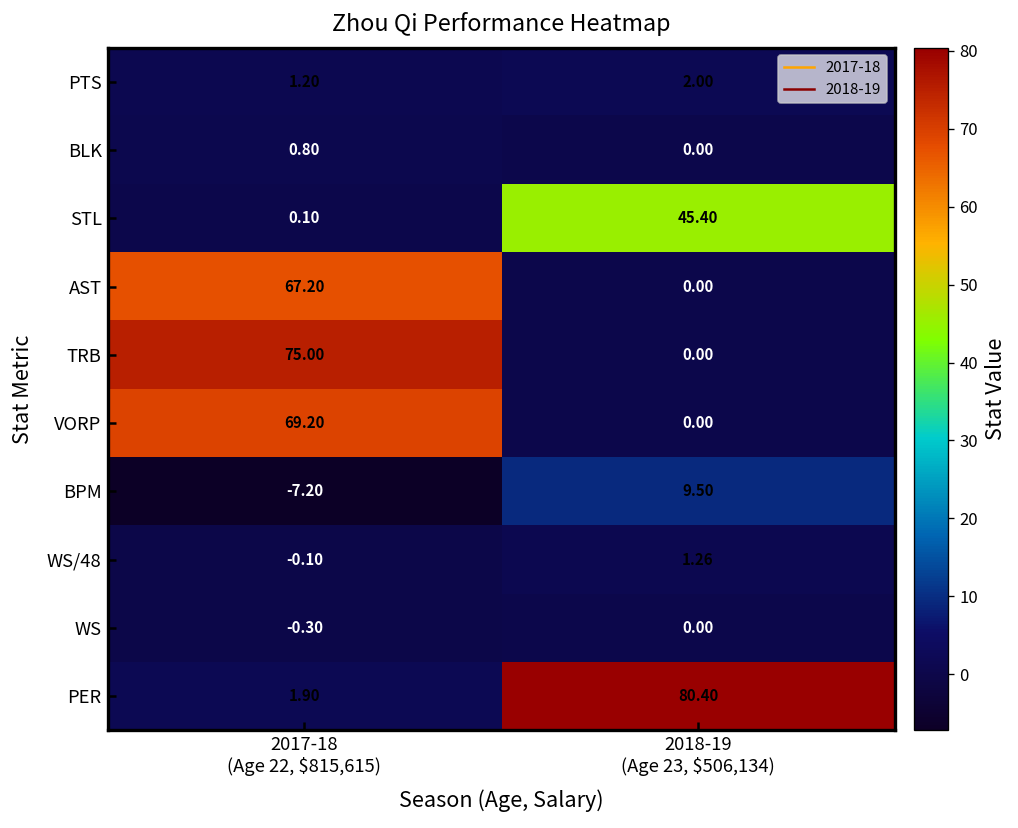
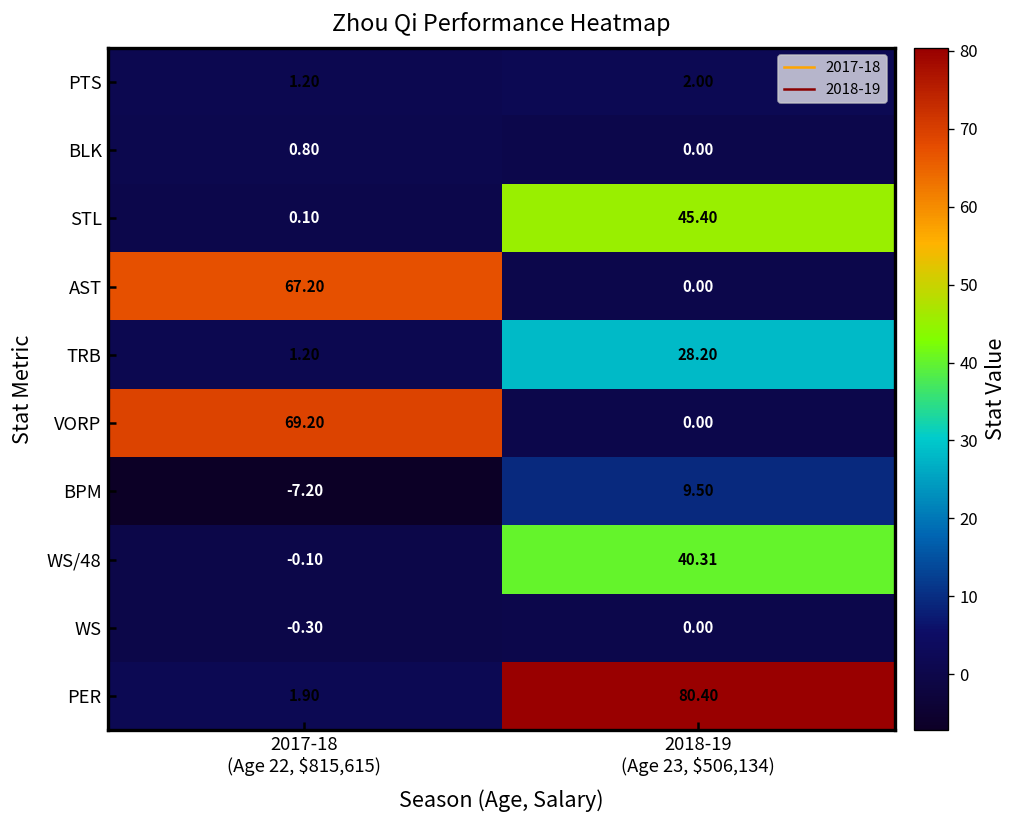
TRB, 2017-18 (Age 22, $815,615): 75.00 -> 1.20
TRB, 2018-19 (Age 23, $506,134): 0.00 -> 28.20
WS/48, 2018-19 (Age 23, $506,134): 1.26 -> 40.31
